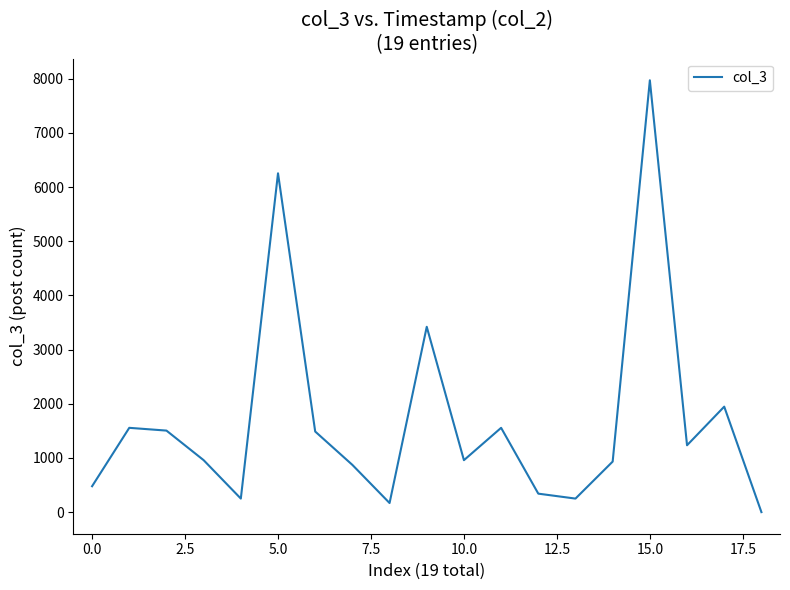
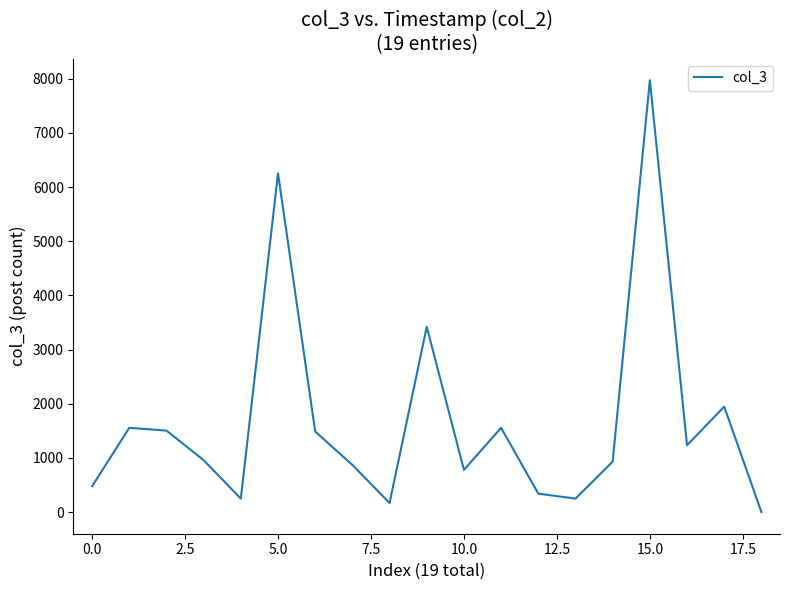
10.0: 1000 -> 800
